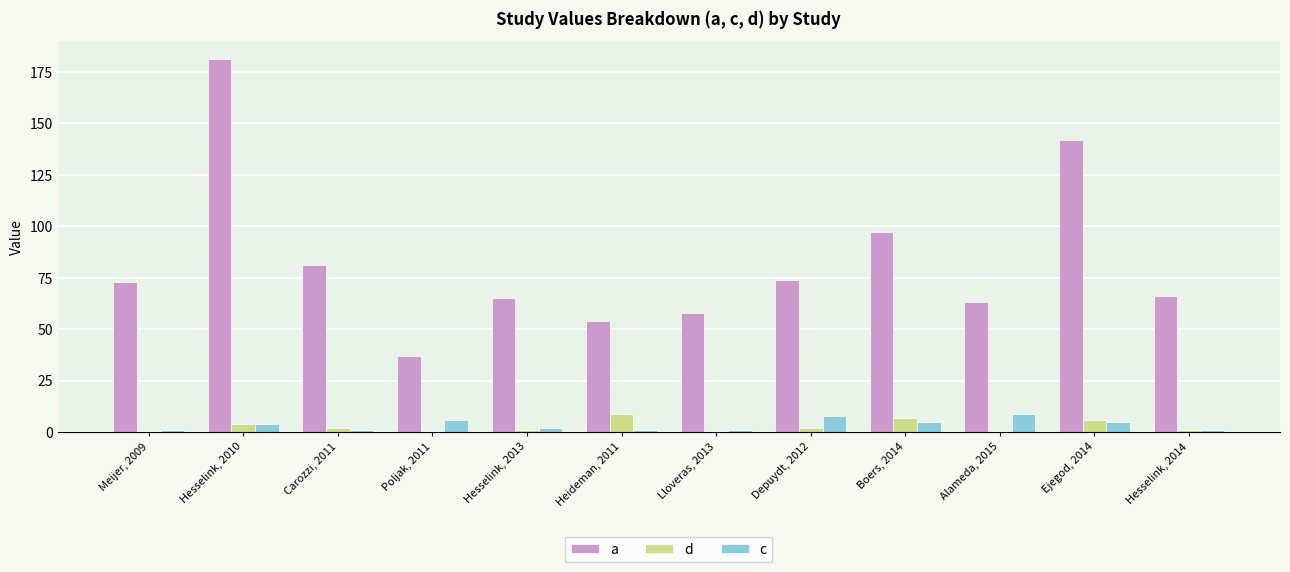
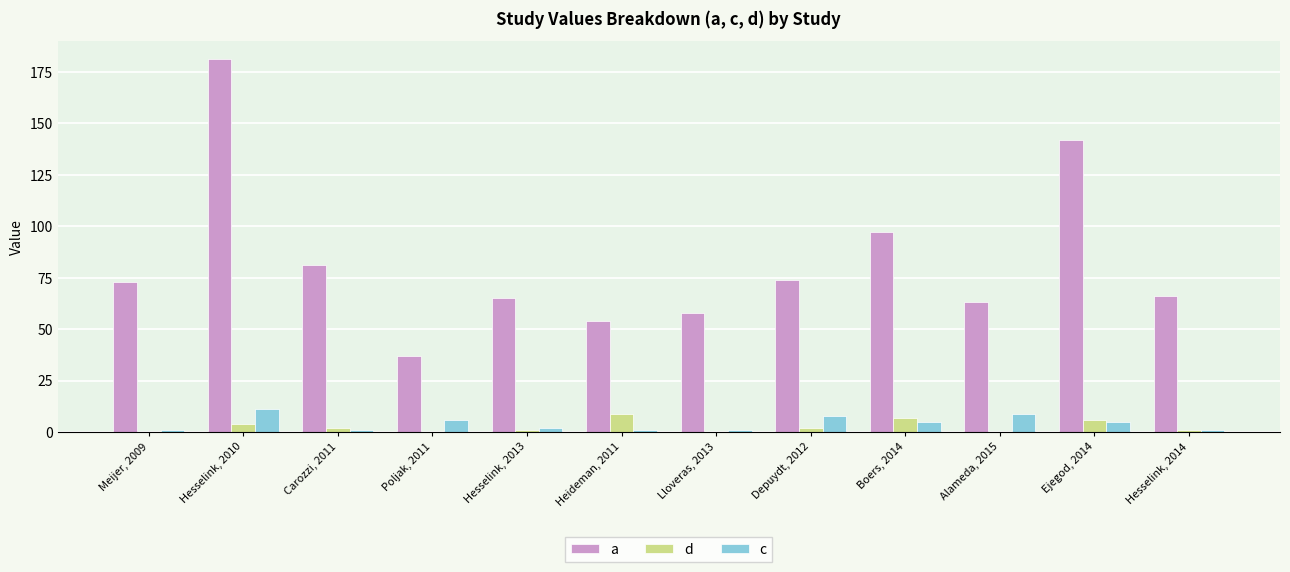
c, Hesselink, 2010: 4 -> 11
